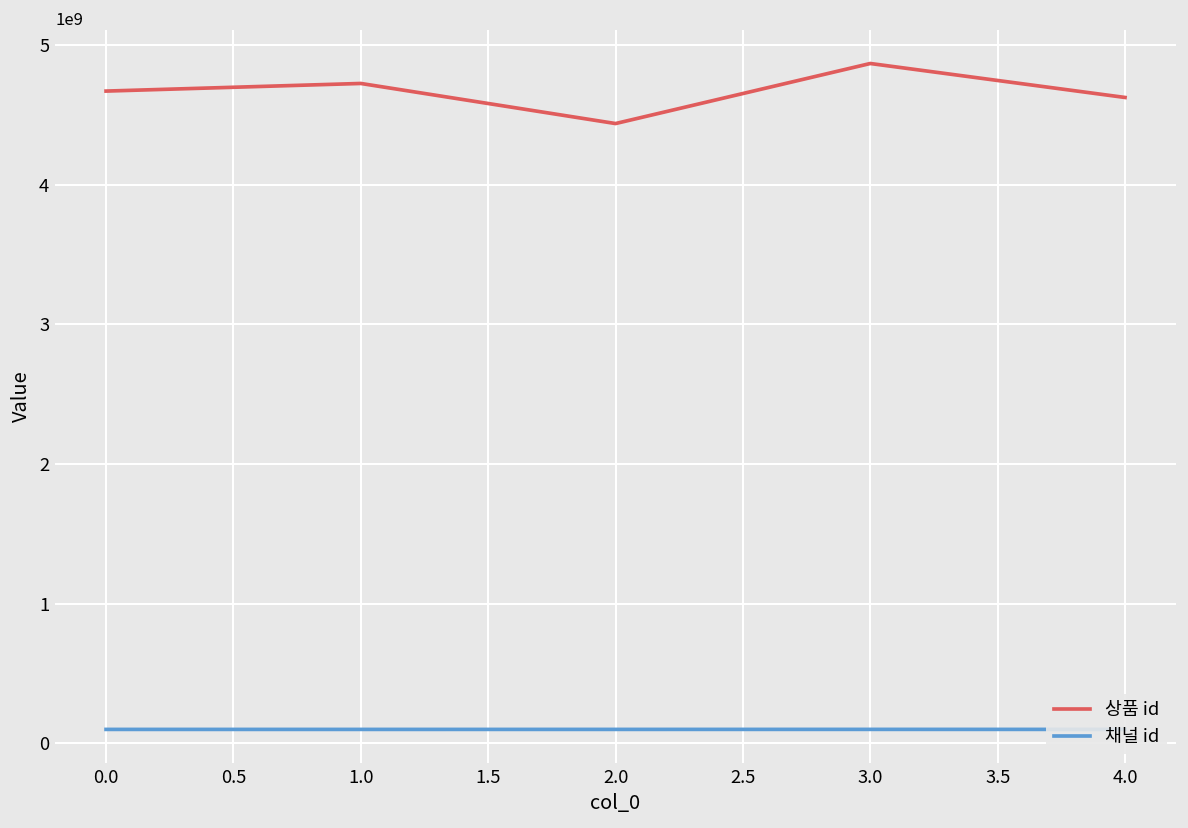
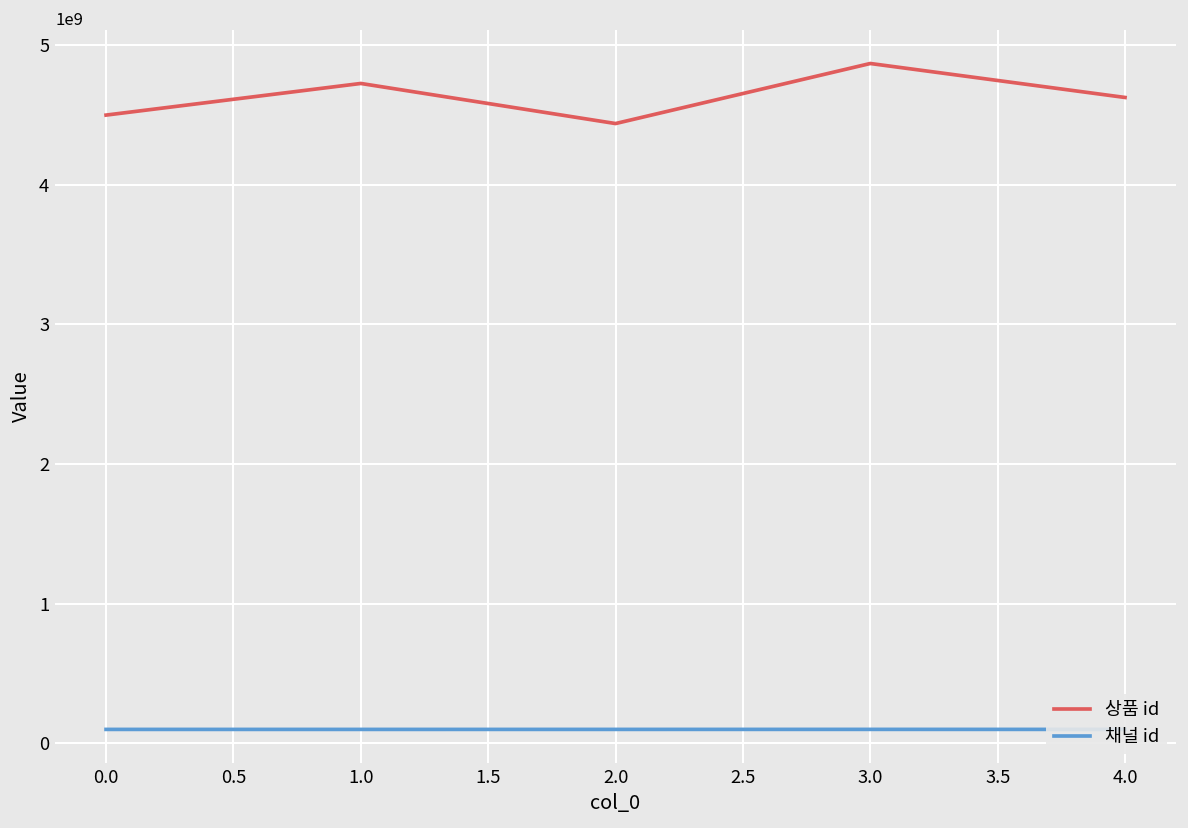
상품 id, 0.0: 4670000000 -> 4500000000
